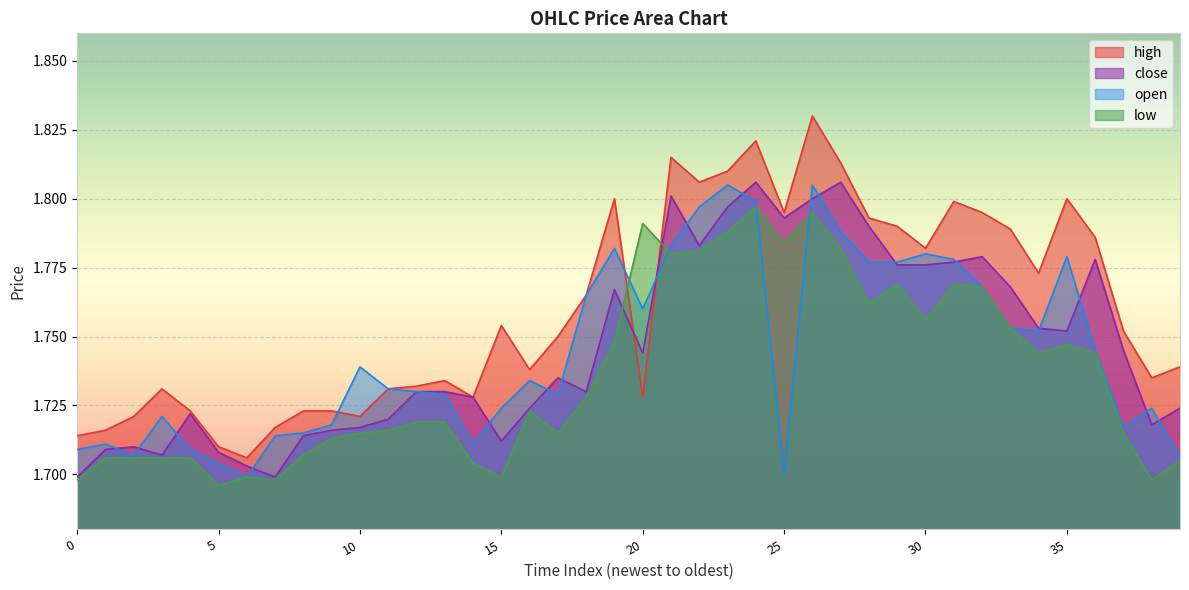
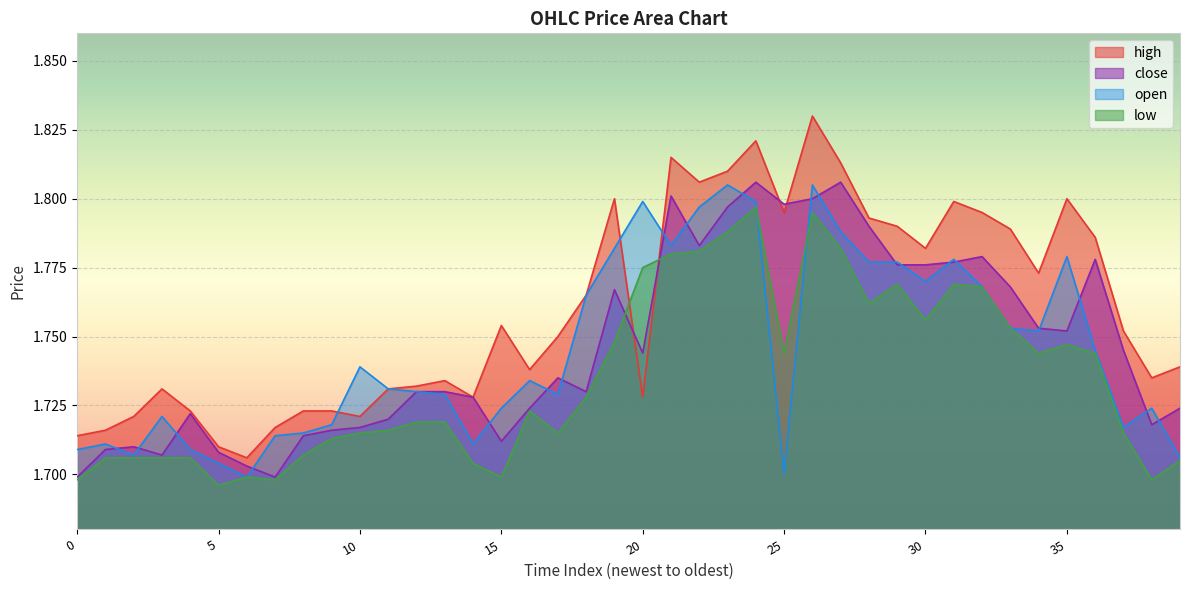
open, 20: 1.760 -> 1.799
low, 20: 1.791 -> 1.775
close, 25: 1.793 -> 1.798
low, 25: 1.784 -> 1.744
open, 30: 1.78 -> 1.77
